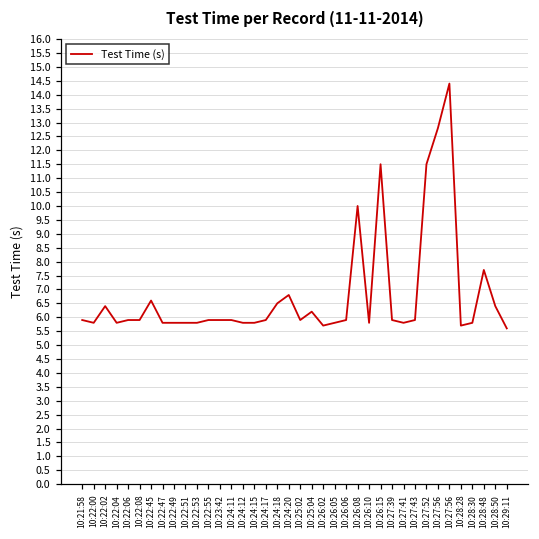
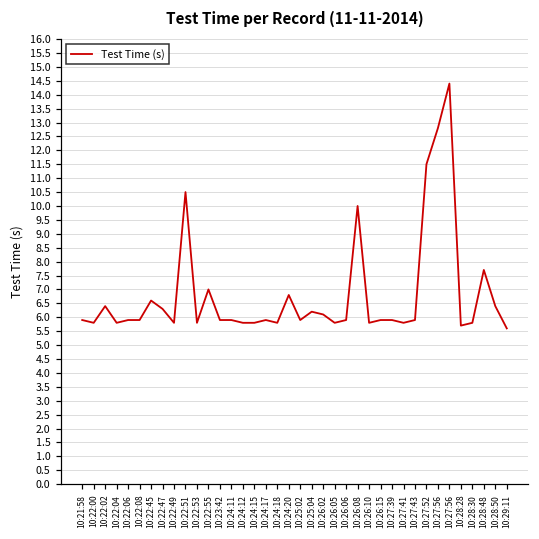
10:22:47: 5.8 -> 6.3
10:22:51: 5.8 -> 10.5
10:22:55: 5.9 -> 7.0
10:24:18: 6.5 -> 5.8
10:26:02: 5.7 -> 6.1
10:26:15: 11.5 -> 5.9
